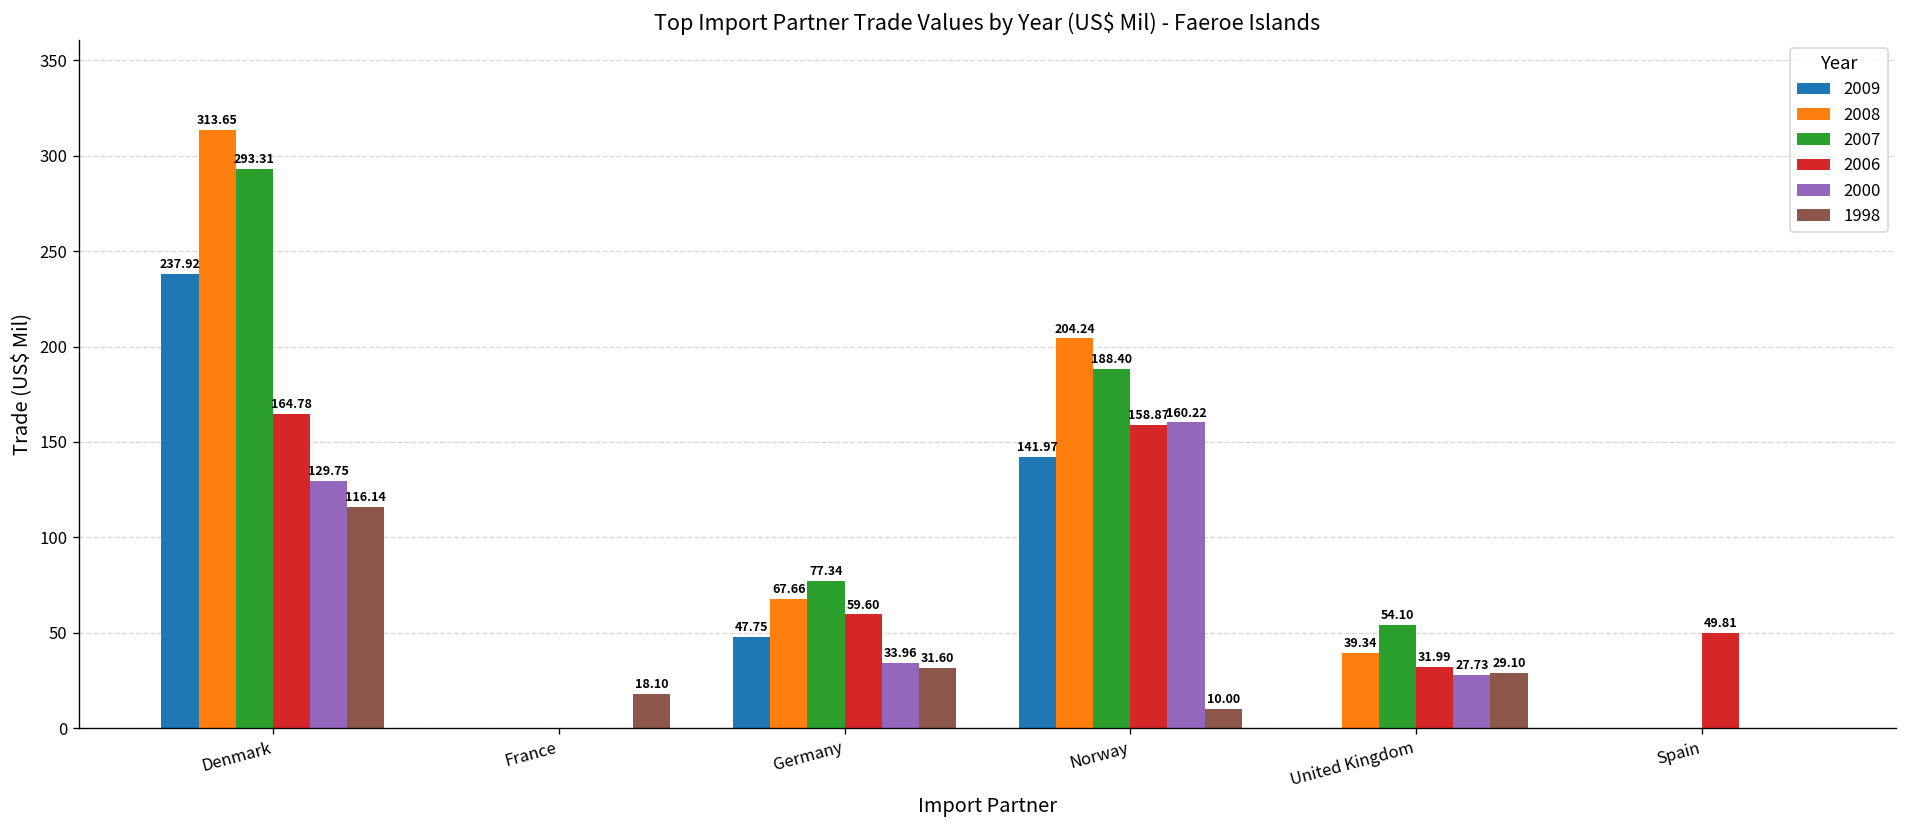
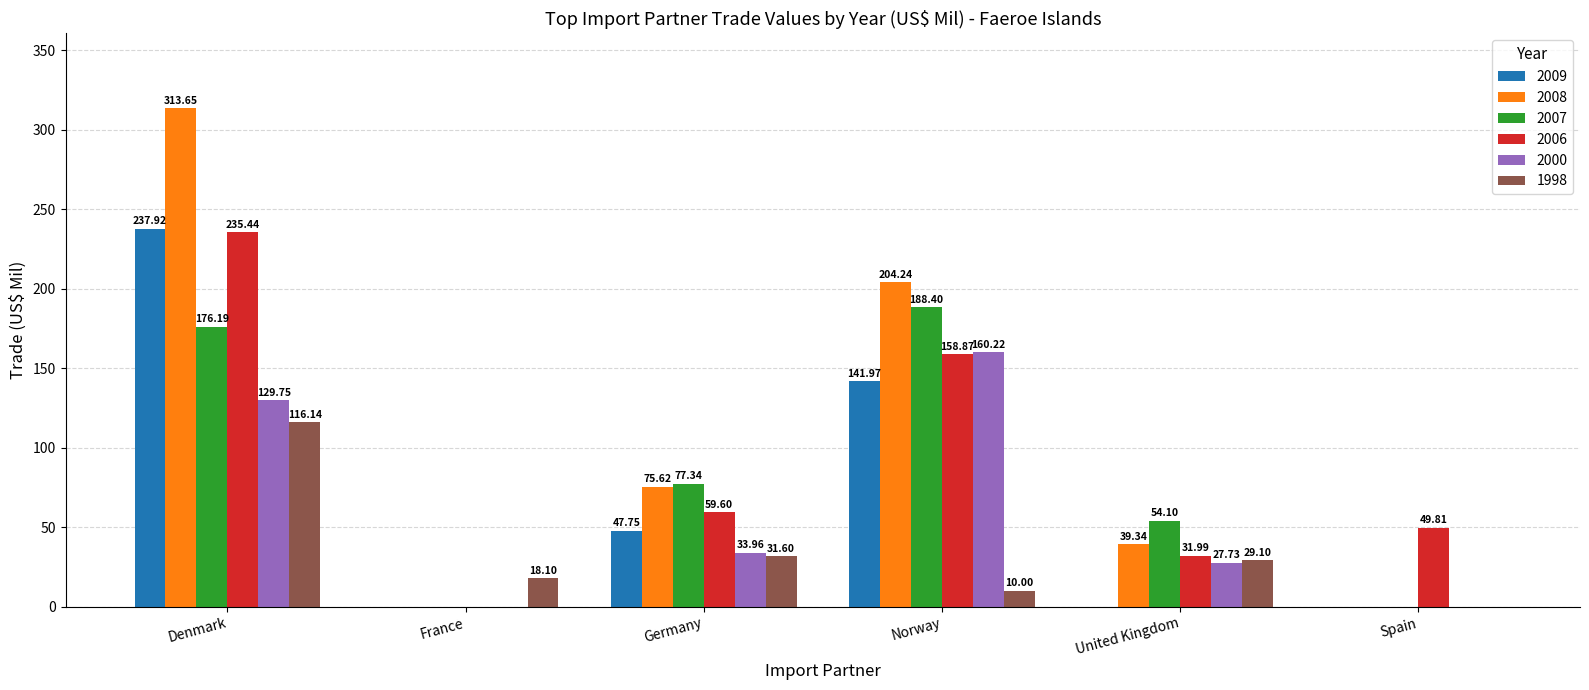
2007, Denmark: 293.31 -> 176.19
2006, Denmark: 164.78 -> 235.44
2008, Germany: 67.66 -> 75.62
